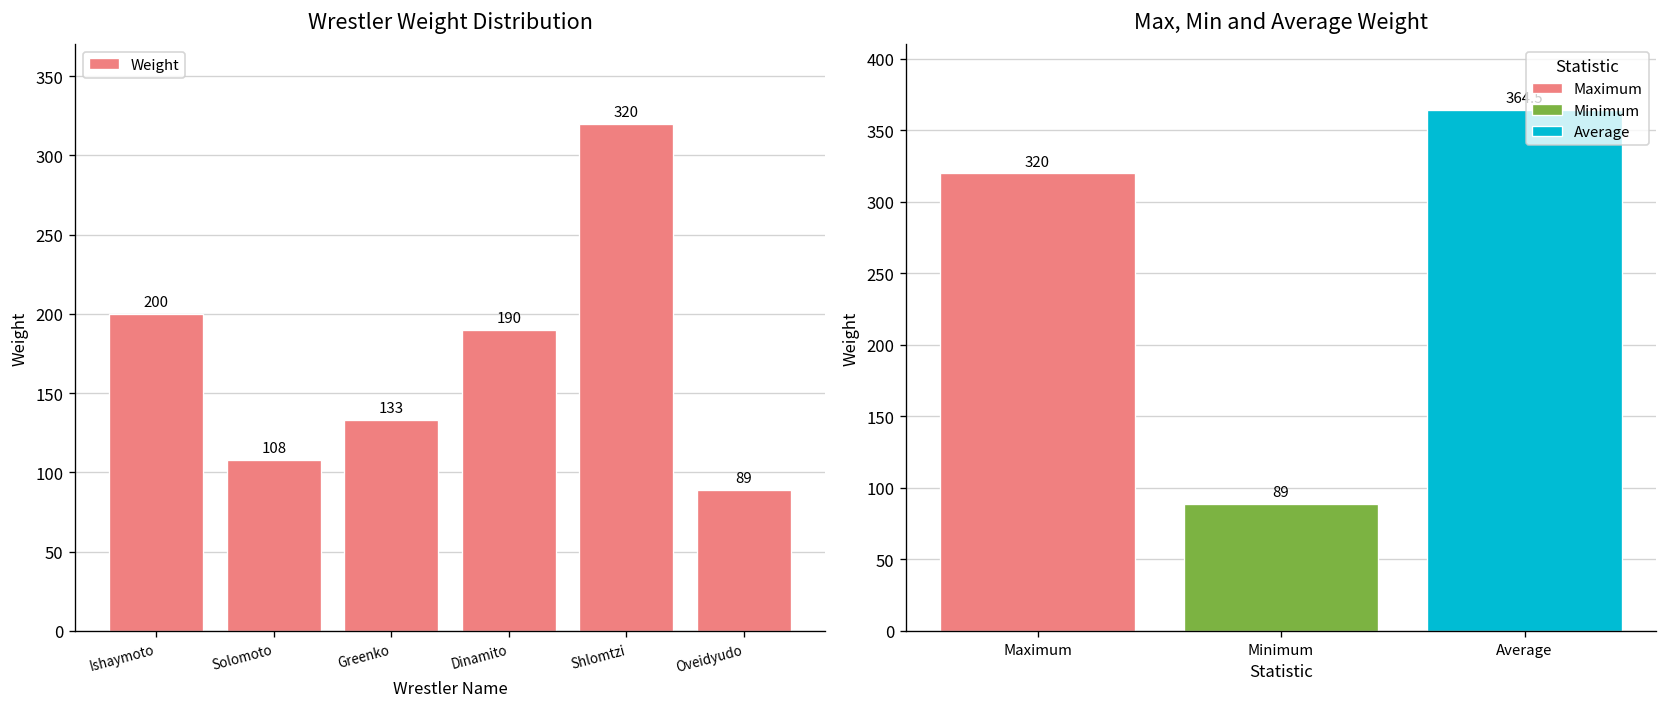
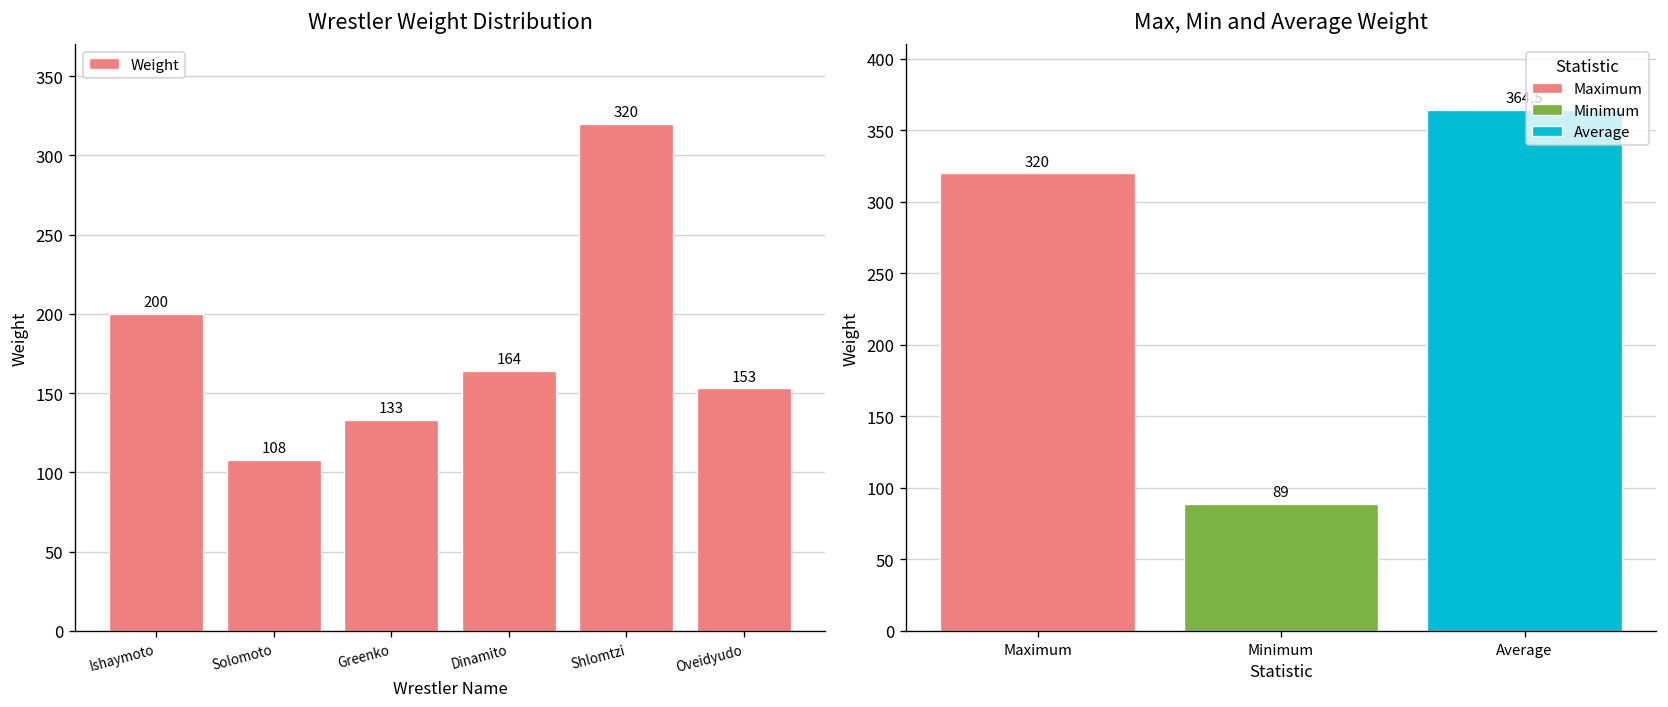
Wrestler Weight Distribution, Dinamito: 190 -> 164
Wrestler Weight Distribution, Oveidyudo: 89 -> 153
